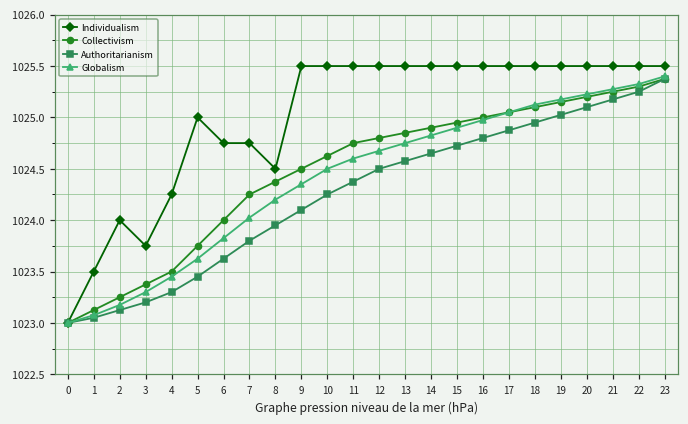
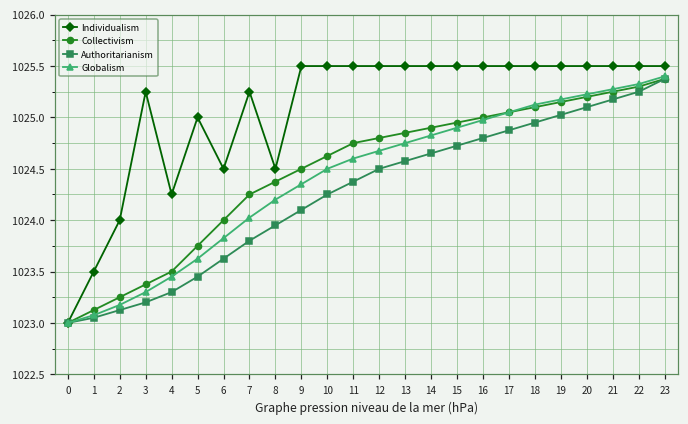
Individualism, 3: 1023.8 -> 1025.3
Individualism, 6: 1024.8 -> 1024.5
Individualism, 7: 1024.8 -> 1025.3
